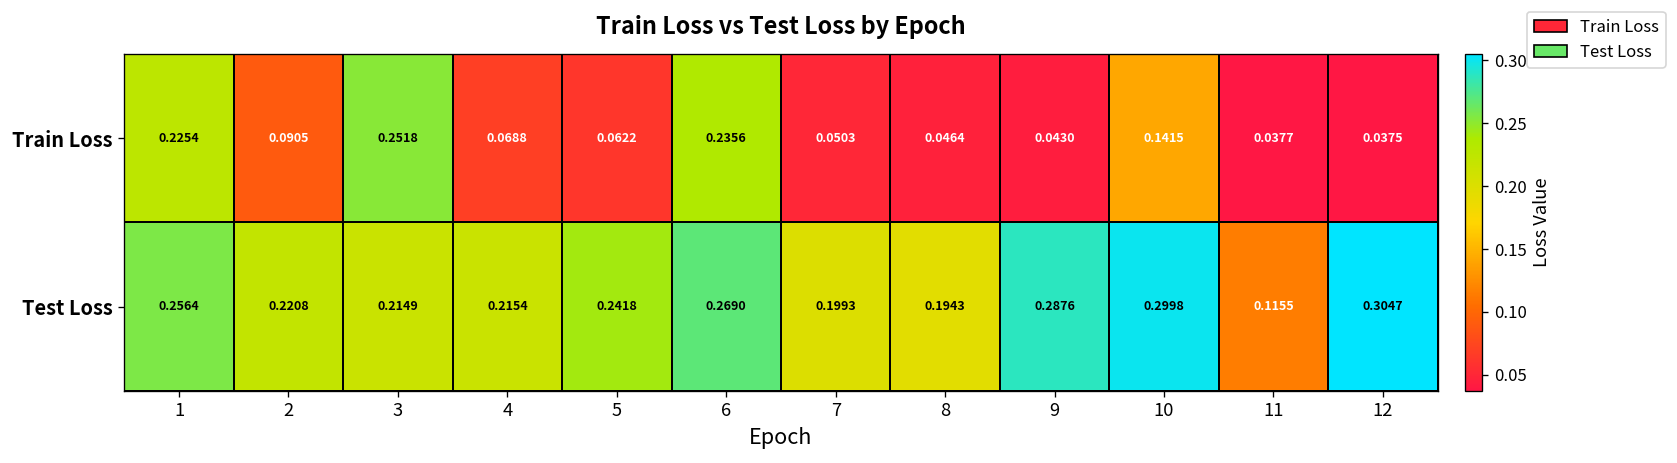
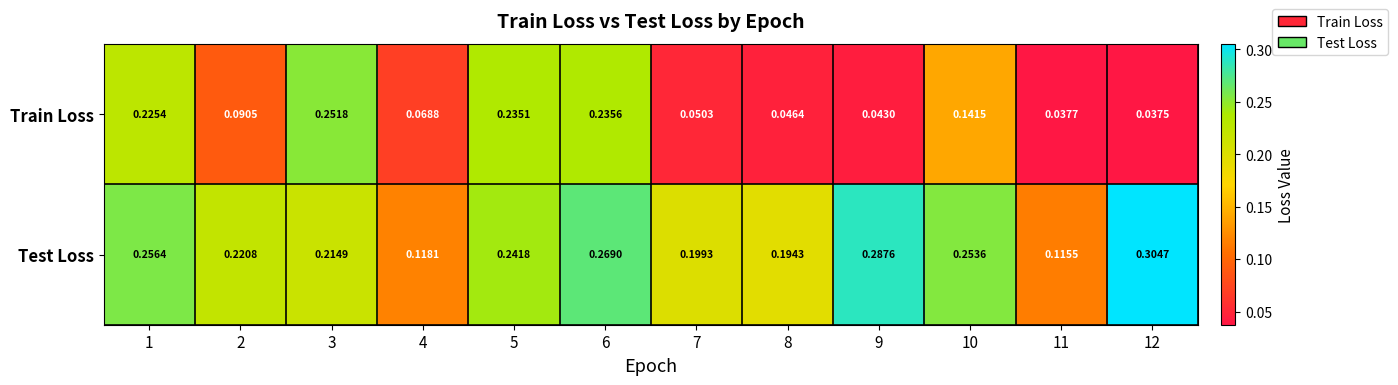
Train Loss, 5: 0.0622 -> 0.2351
Test Loss, 4: 0.2154 -> 0.1181
Test Loss, 10: 0.2998 -> 0.2536
